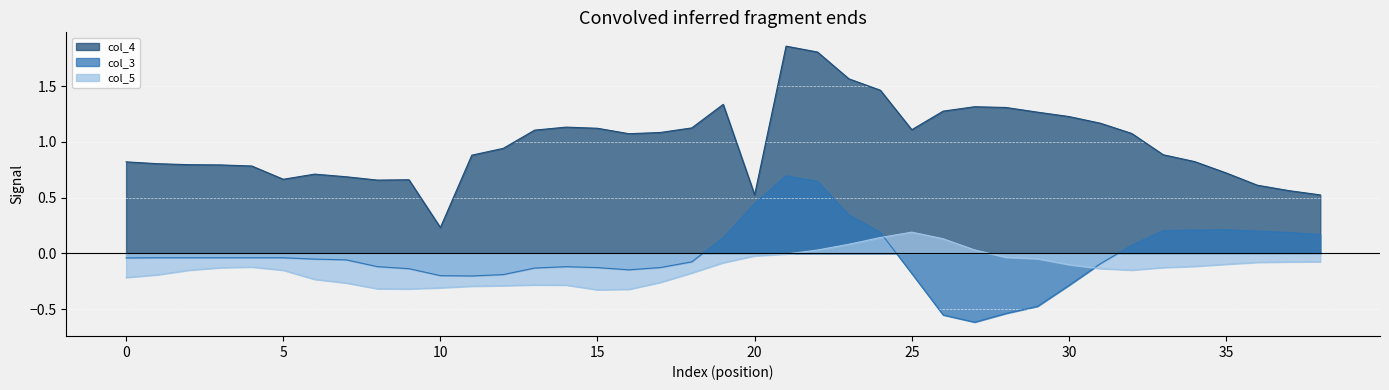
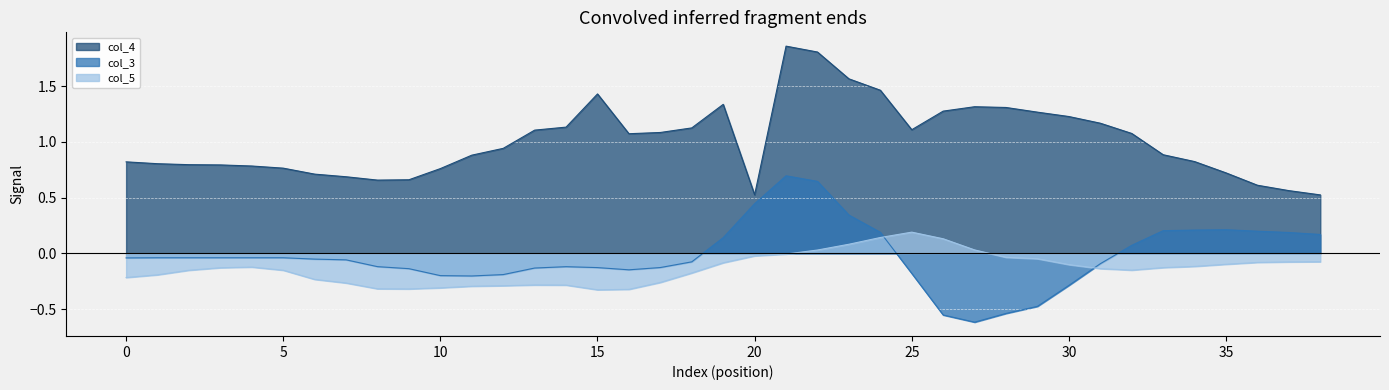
col_4, 5: 0.67 -> 0.77
col_4, 10: 0.23 -> 0.76
col_4, 15: 1.12 -> 1.43
